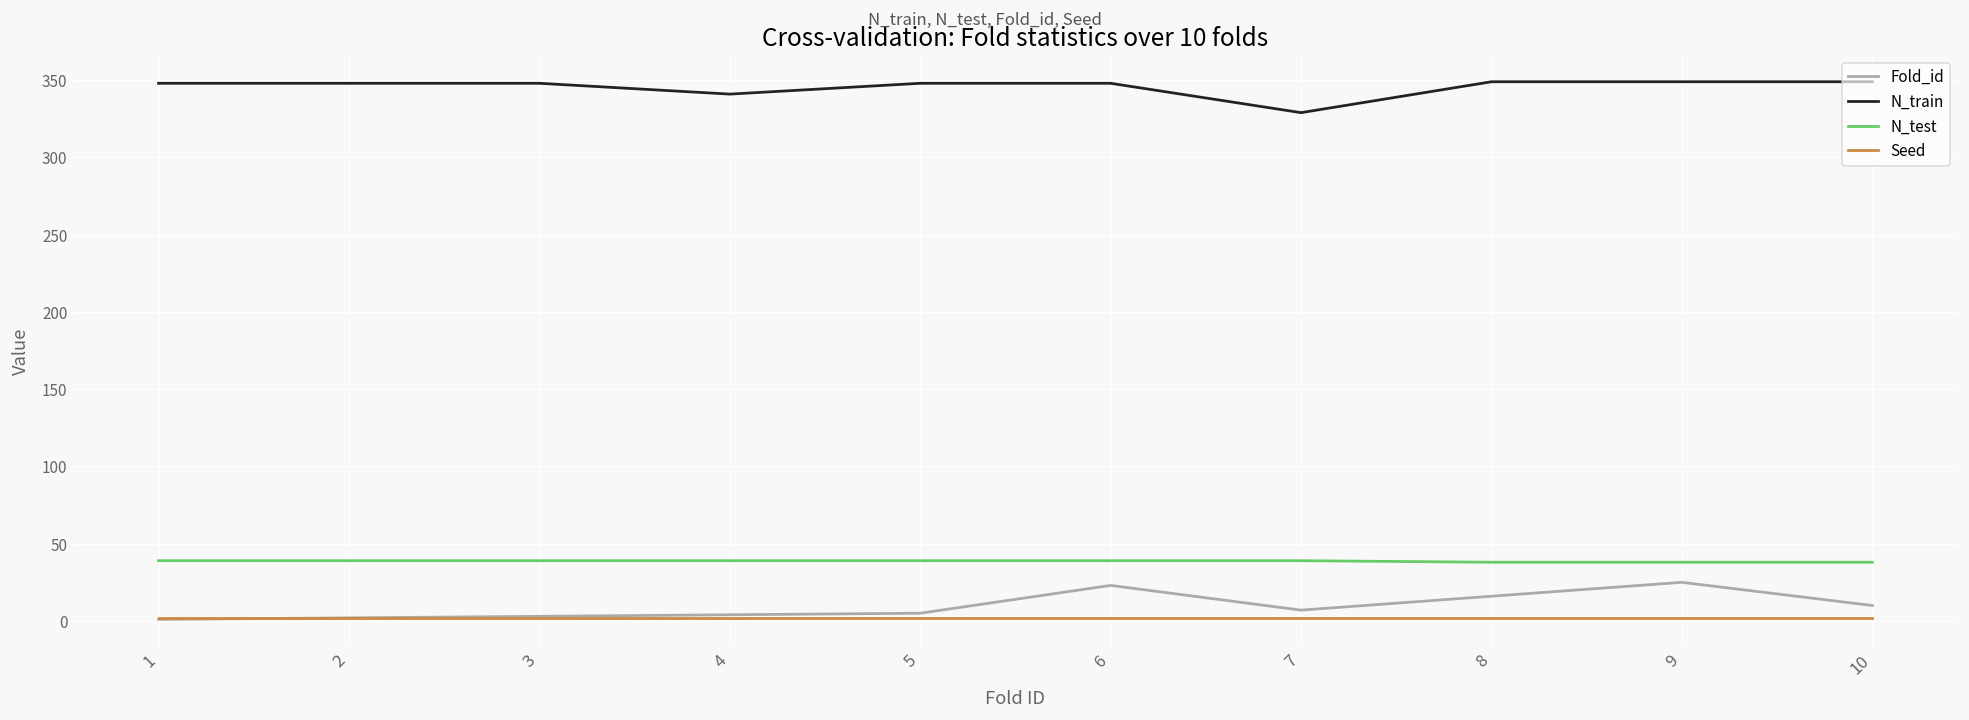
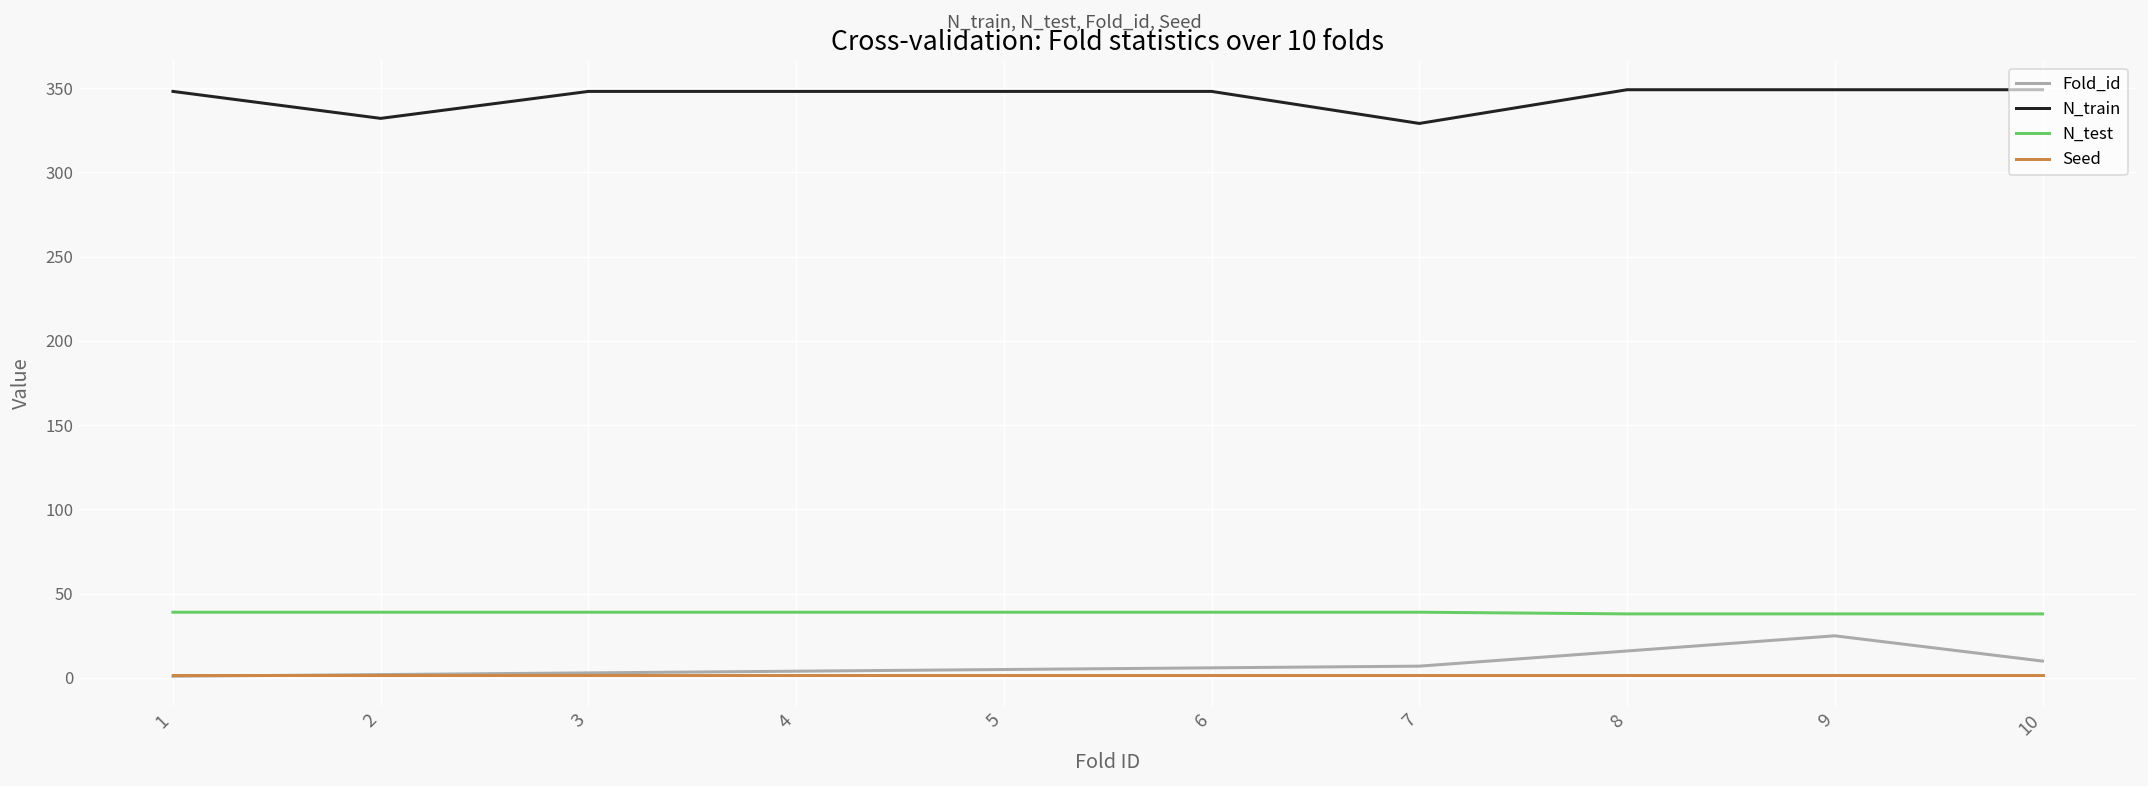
N_train, 2: 348 -> 332
N_train, 4: 341 -> 348
Fold_id, 6: 23 -> 6
